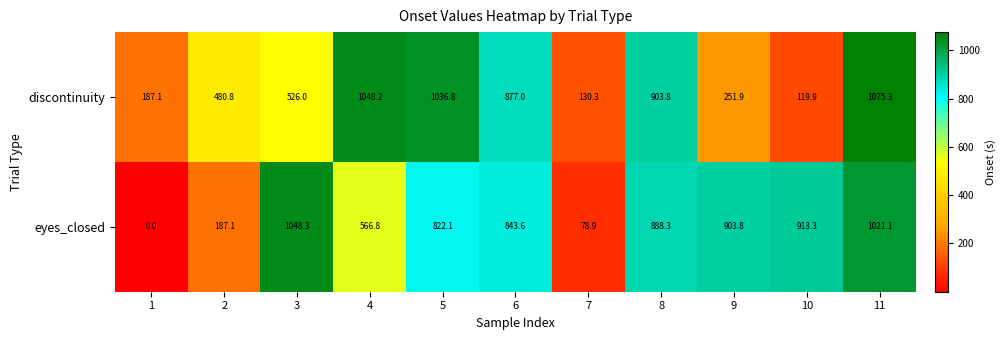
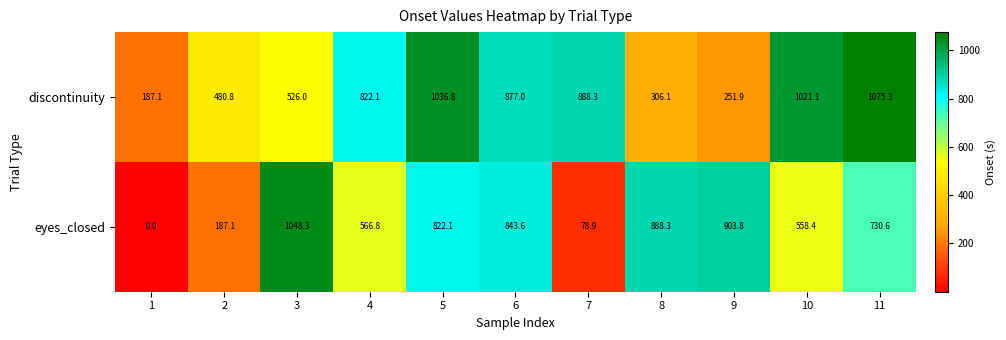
discontinuity, 4: 1048.2 -> 822.1
discontinuity, 7: 130.3 -> 888.3
discontinuity, 8: 903.8 -> 306.1
discontinuity, 10: 119.9 -> 1021.1
eyes_closed, 10: 913.3 -> 558.4
eyes_closed, 11: 1021.1 -> 730.6
